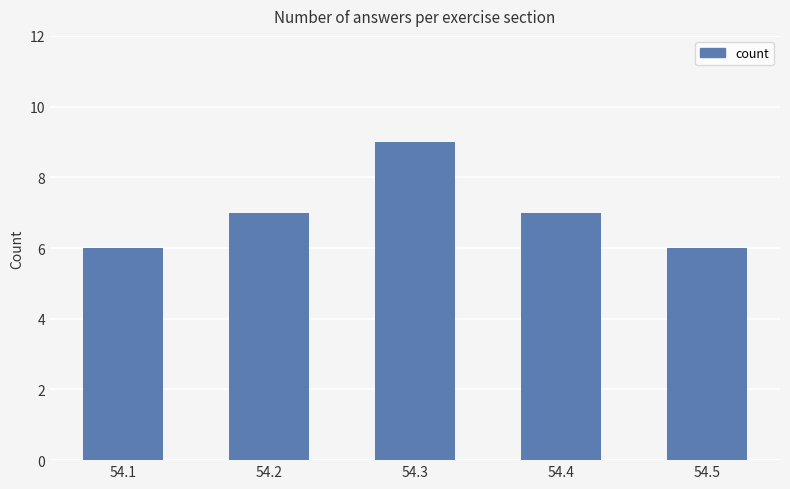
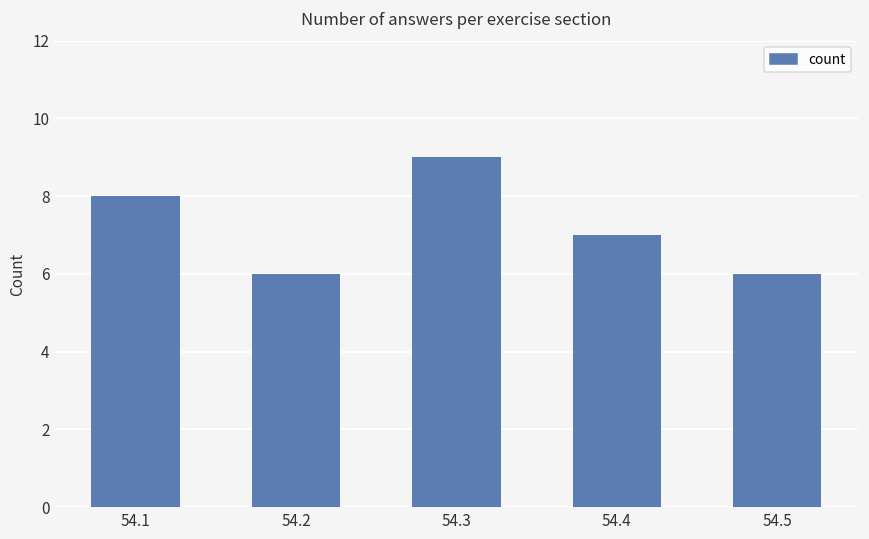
54.1: 6 -> 8
54.2: 7 -> 6
